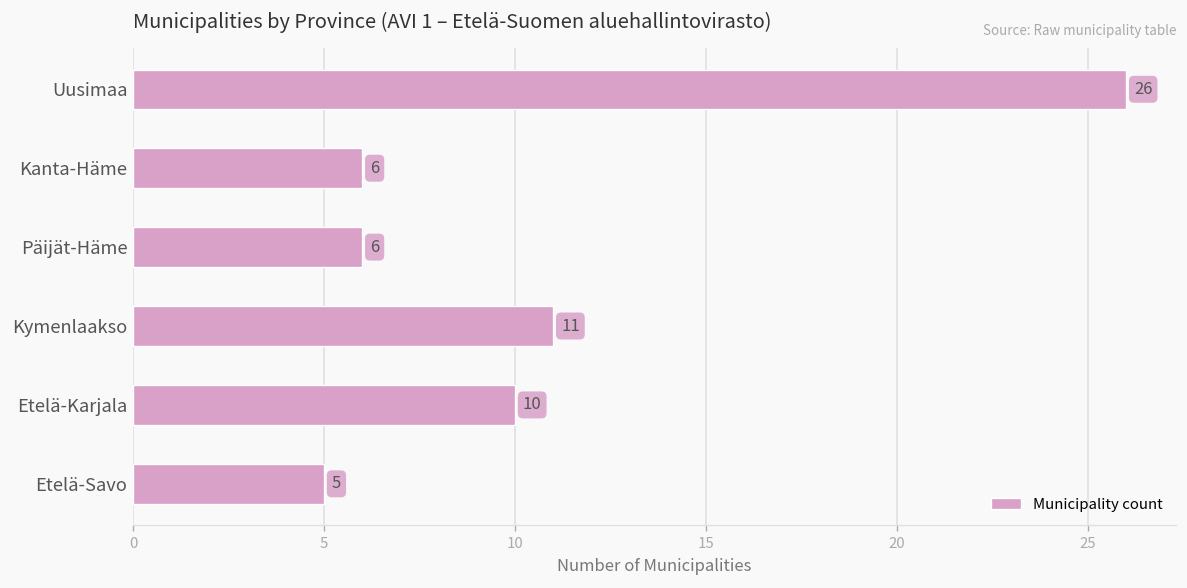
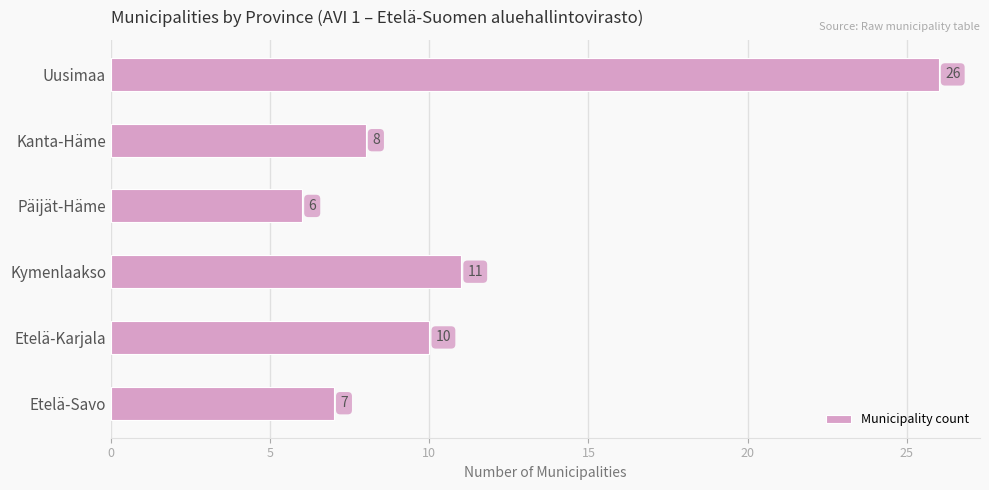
Kanta-Häme: 6 -> 8
Etelä-Savo: 5 -> 7
